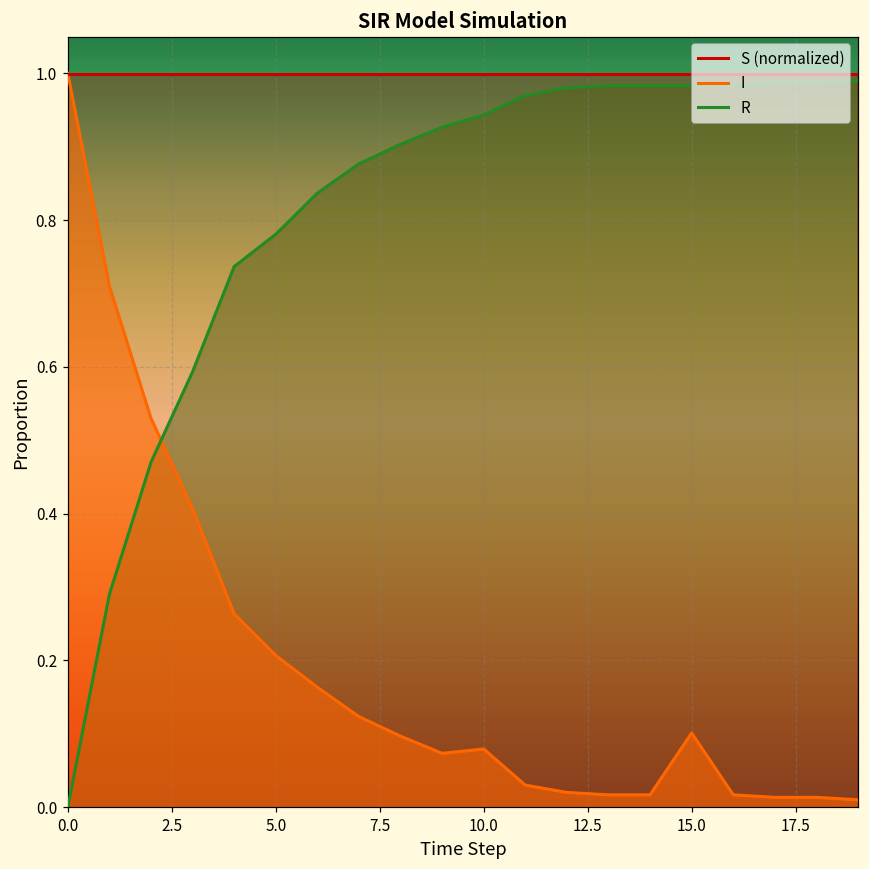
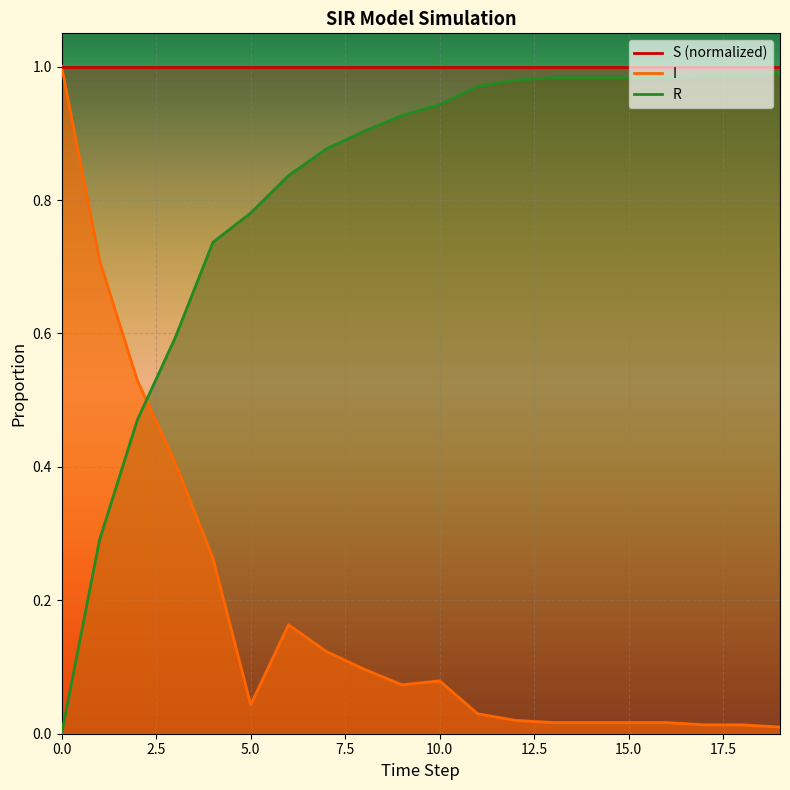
I, 5.0: 0.21 -> 0.04
I, 15.0: 0.10 -> 0.02
